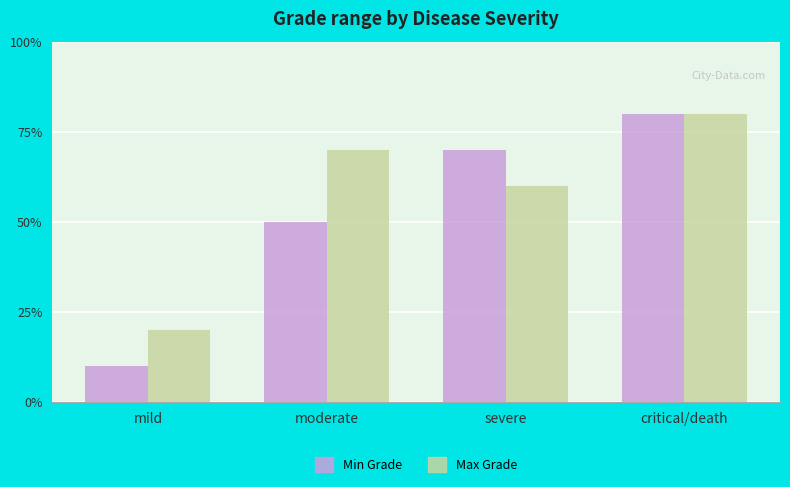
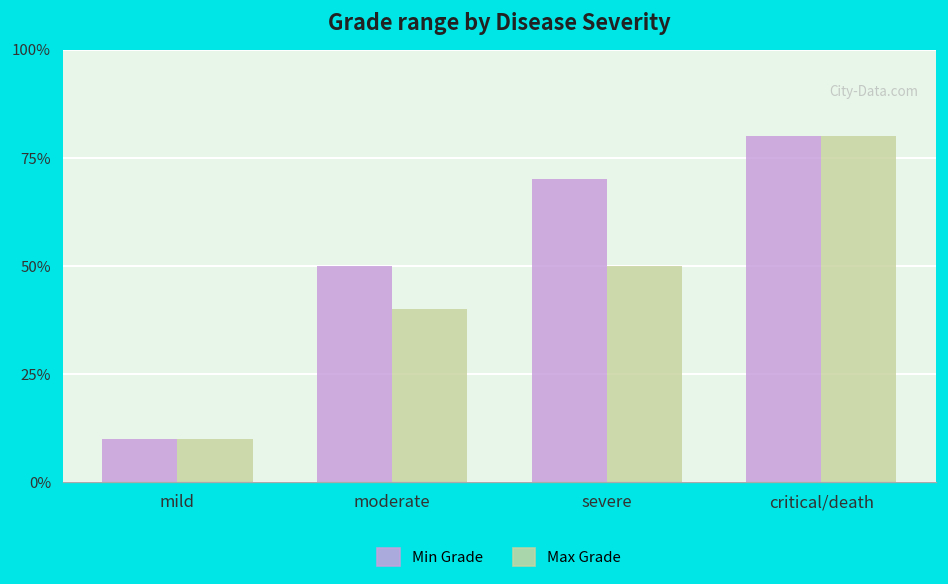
Max Grade, mild: 20% -> 10%
Max Grade, moderate: 70% -> 40%
Max Grade, severe: 60% -> 50%
